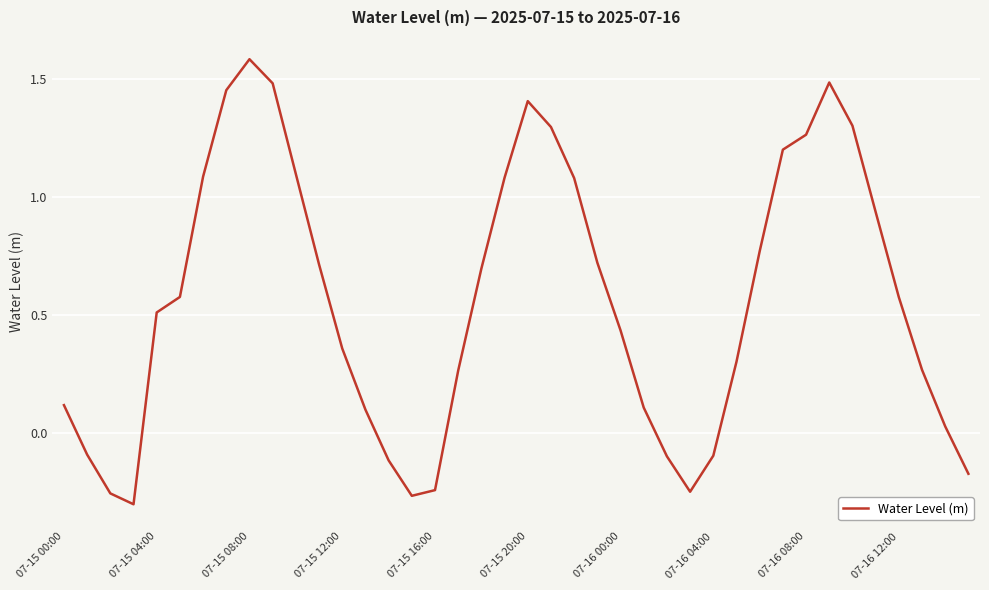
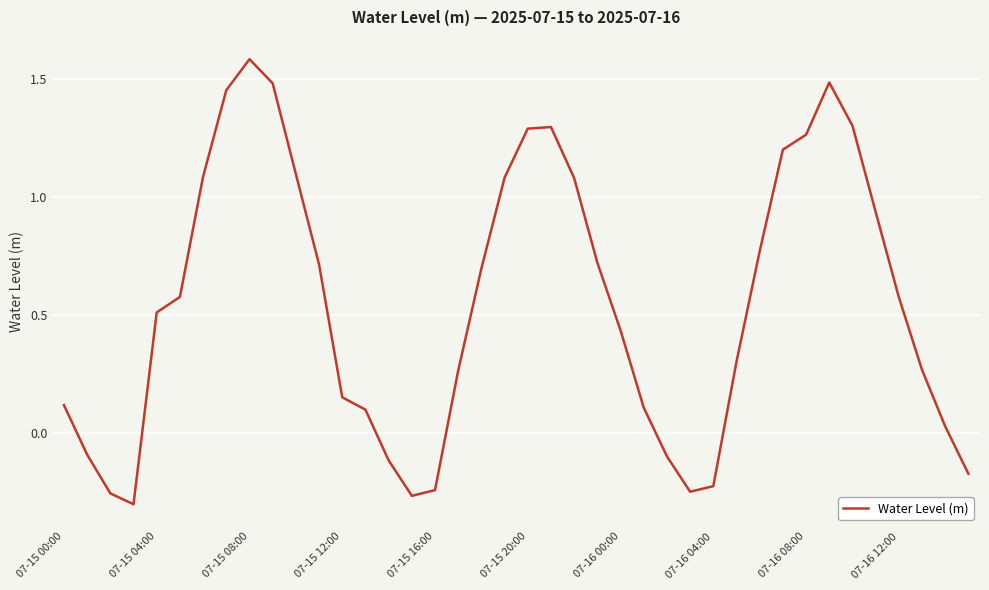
07-15 12:00: 0.36 -> 0.15
07-15 20:00: 1.41 -> 1.29
07-16 04:00: -0.10 -> -0.22
